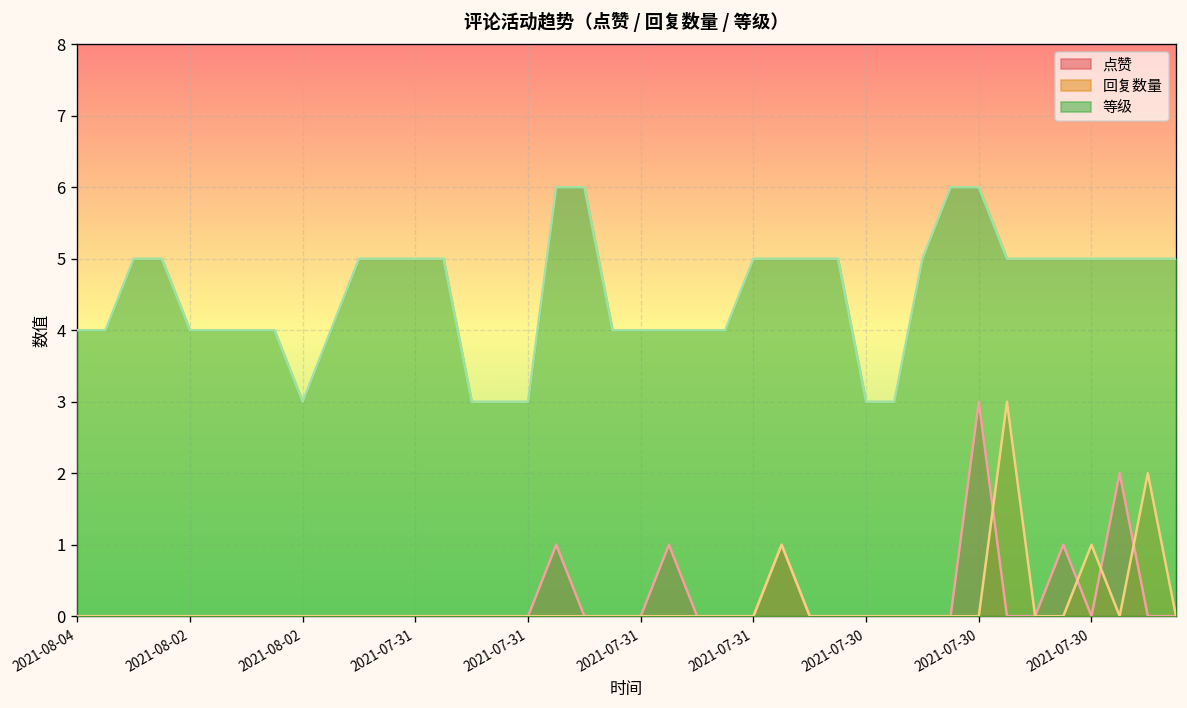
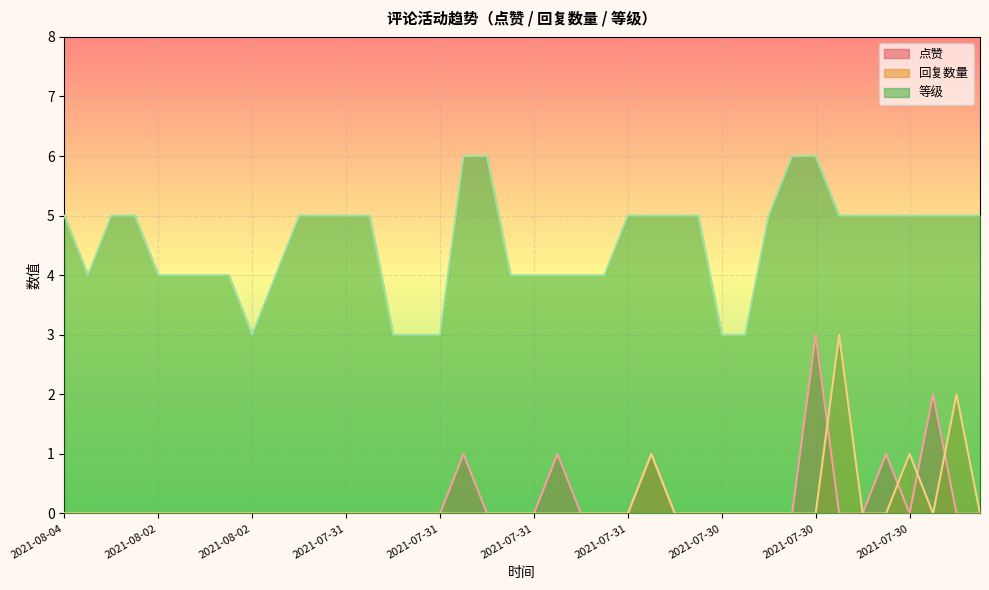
等级, 2021-08-04: 4 -> 5
